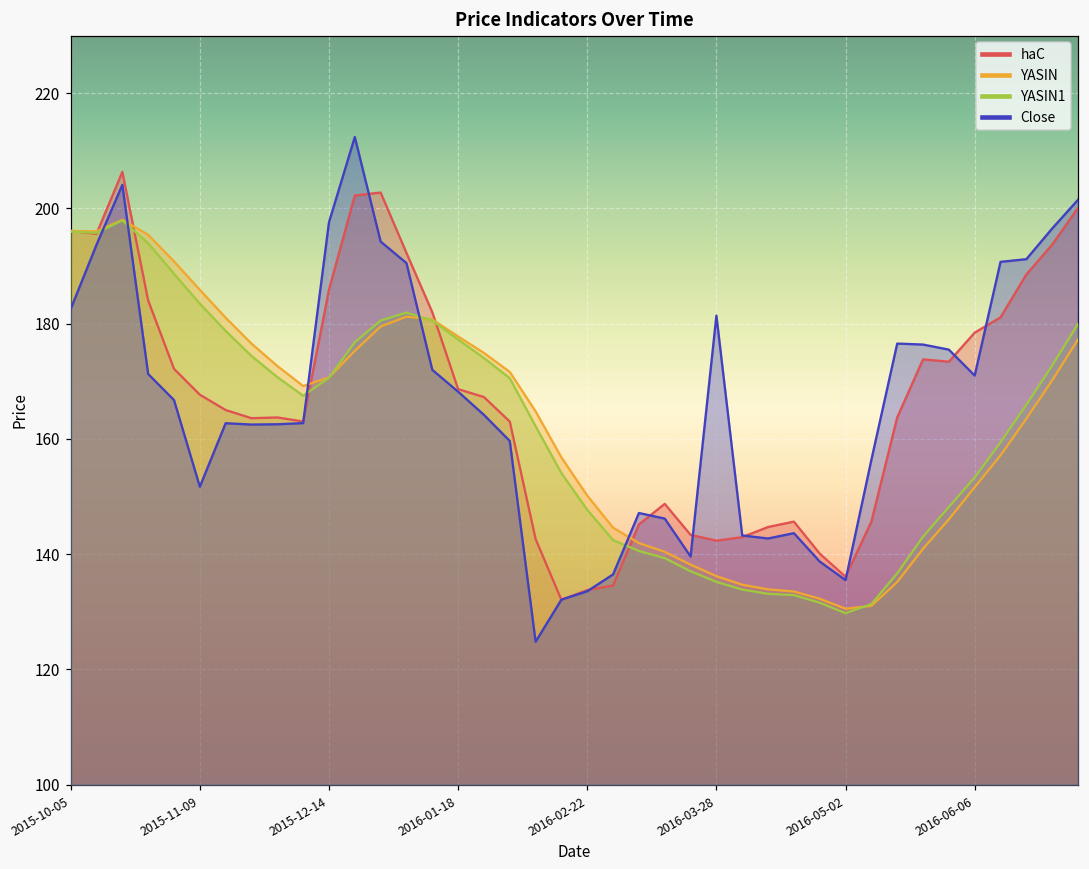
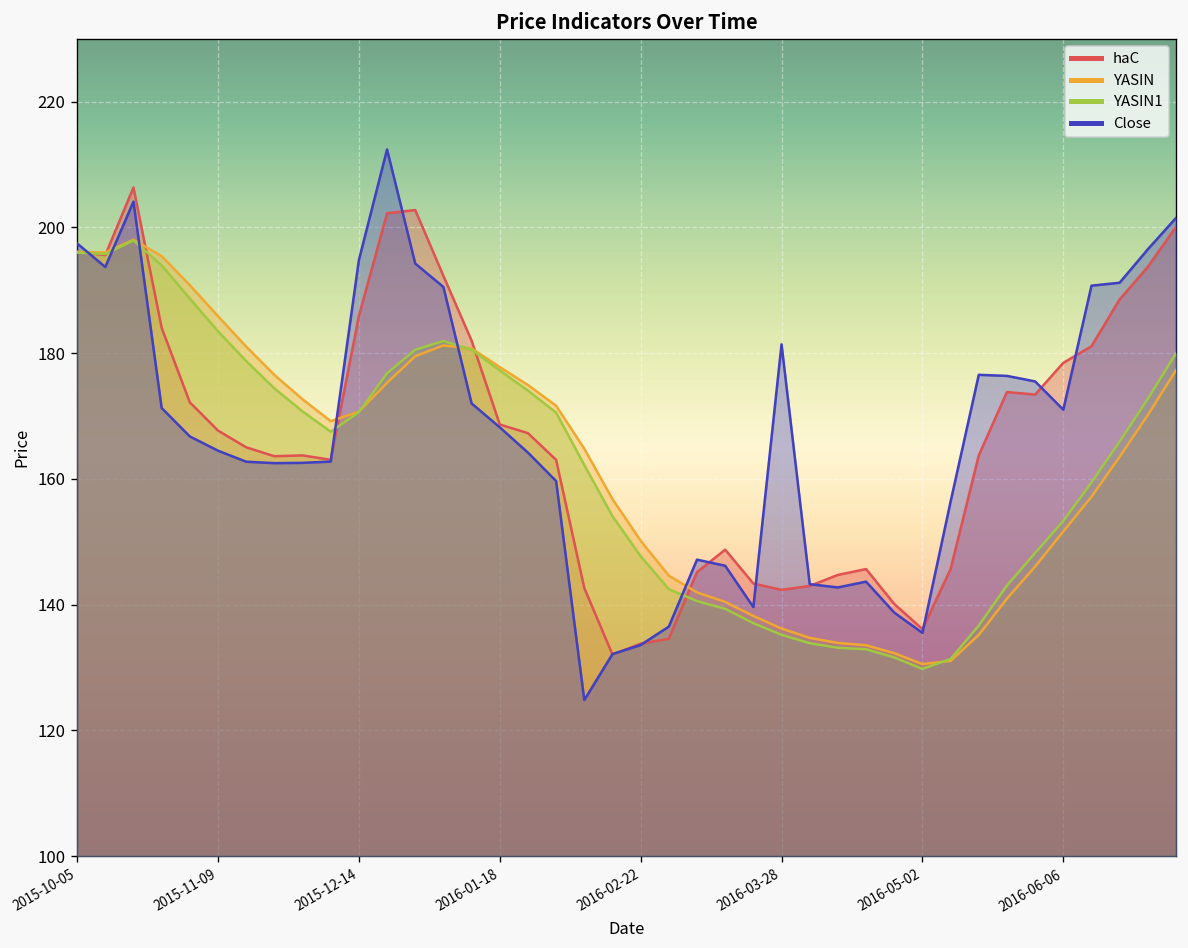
Close, 2015-10-05: 183 -> 197
Close, 2015-11-09: 152 -> 164
Close, 2015-12-14: 198 -> 195
